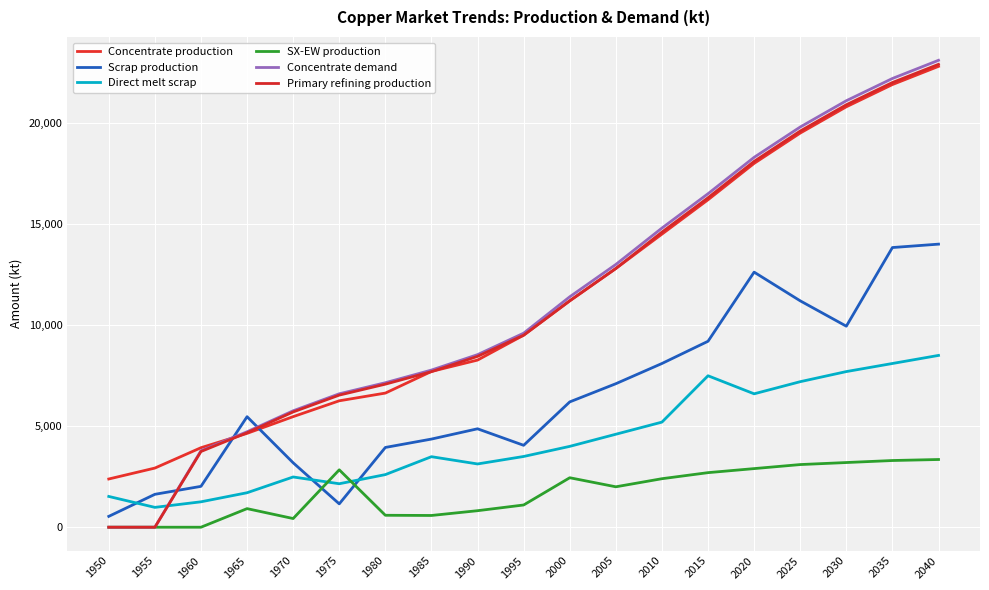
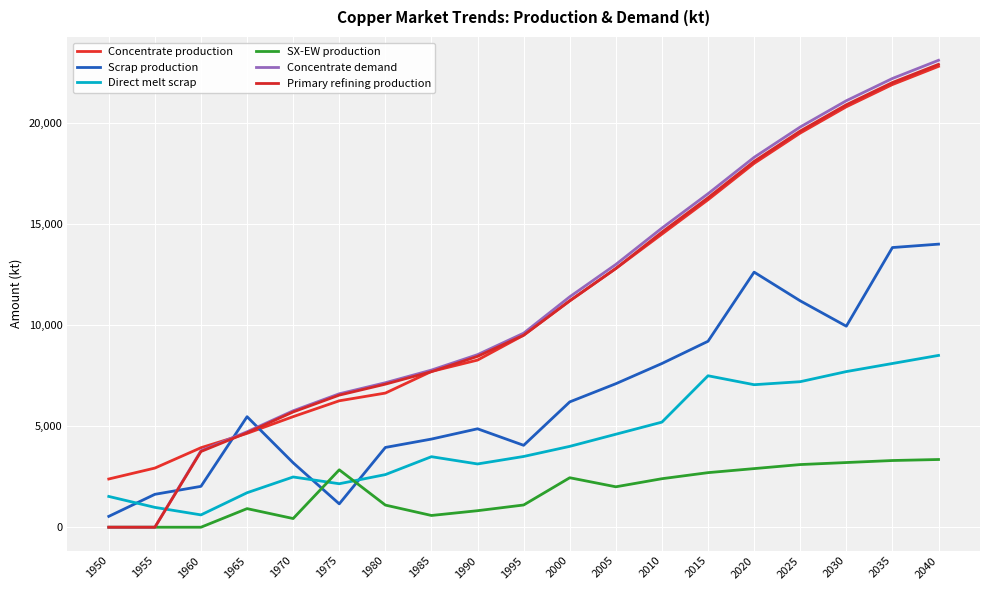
Direct melt scrap, 1960: 1,300 -> 600
SX-EW production, 1980: 600 -> 1,100
Direct melt scrap, 2020: 6,600 -> 7,100
